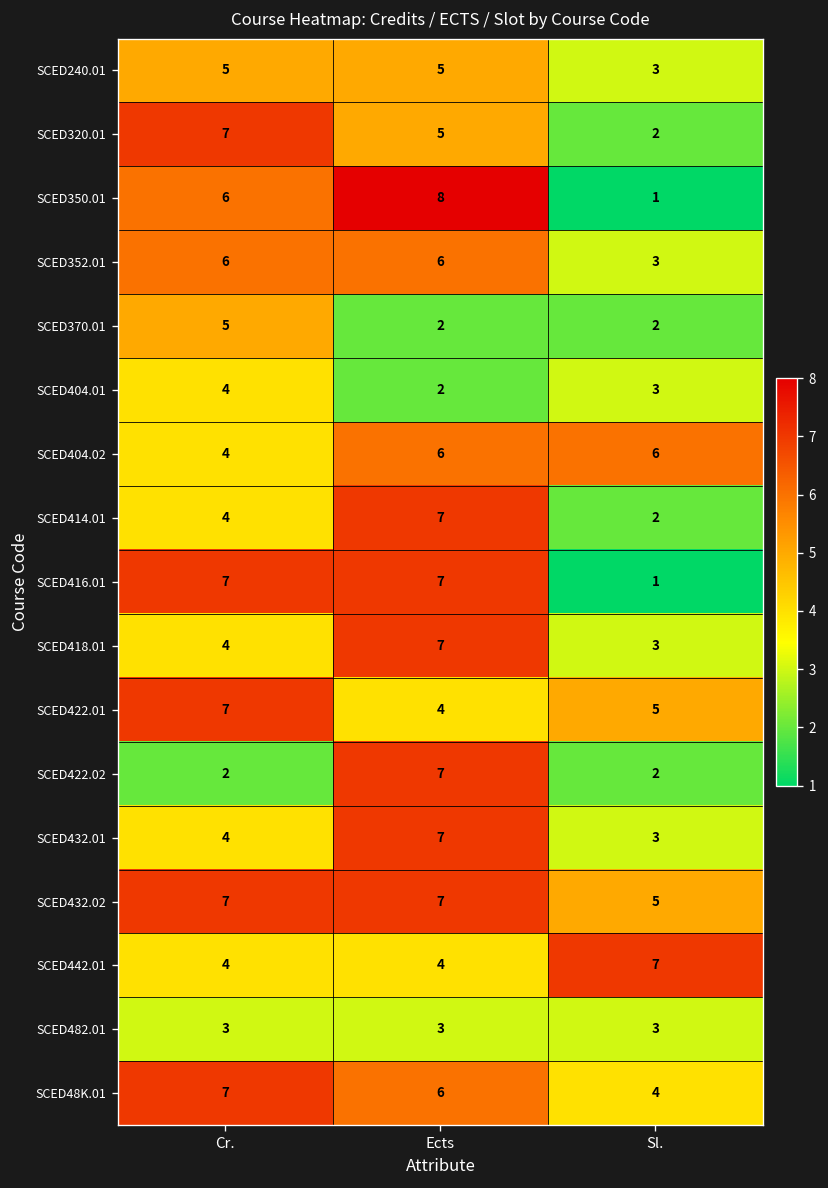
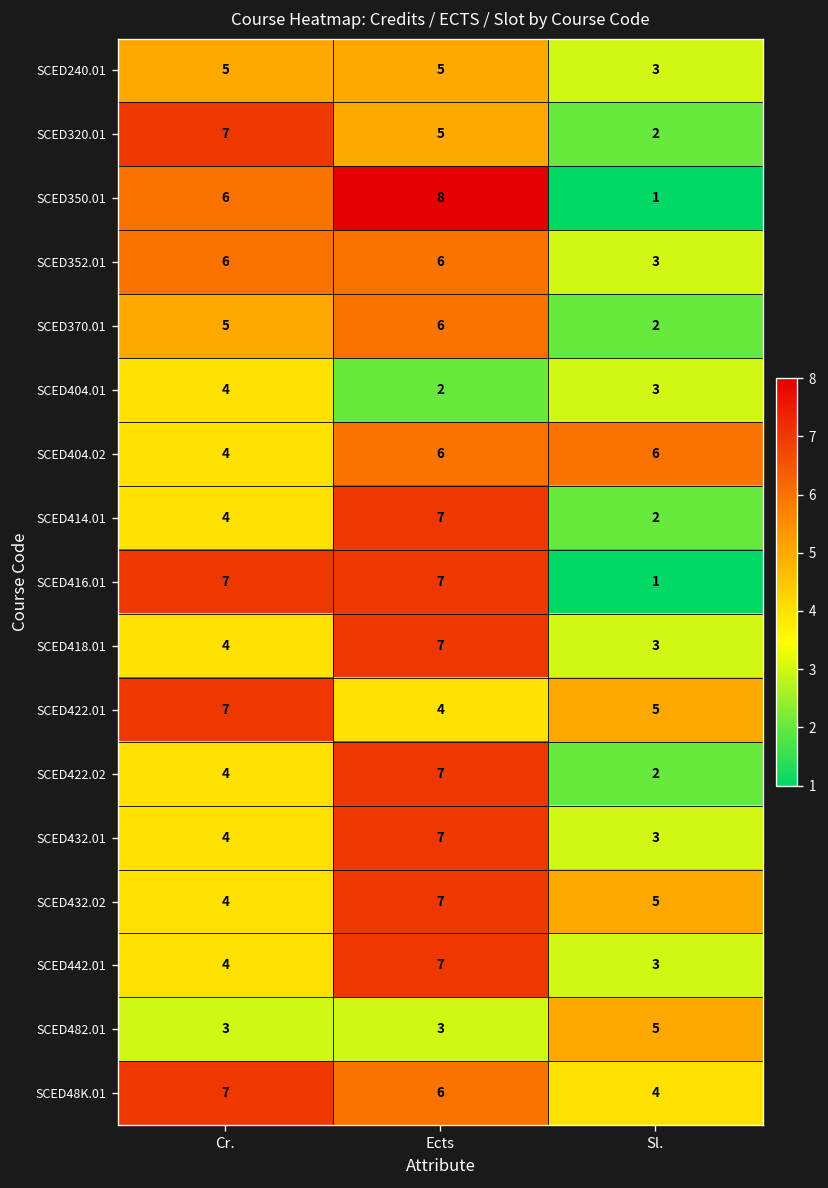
SCED370.01, Ects: 2 -> 6
SCED422.02, Cr.: 2 -> 4
SCED432.02, Cr.: 7 -> 4
SCED442.01, Ects: 4 -> 7
SCED442.01, Sl.: 7 -> 3
SCED482.01, Sl.: 3 -> 5
